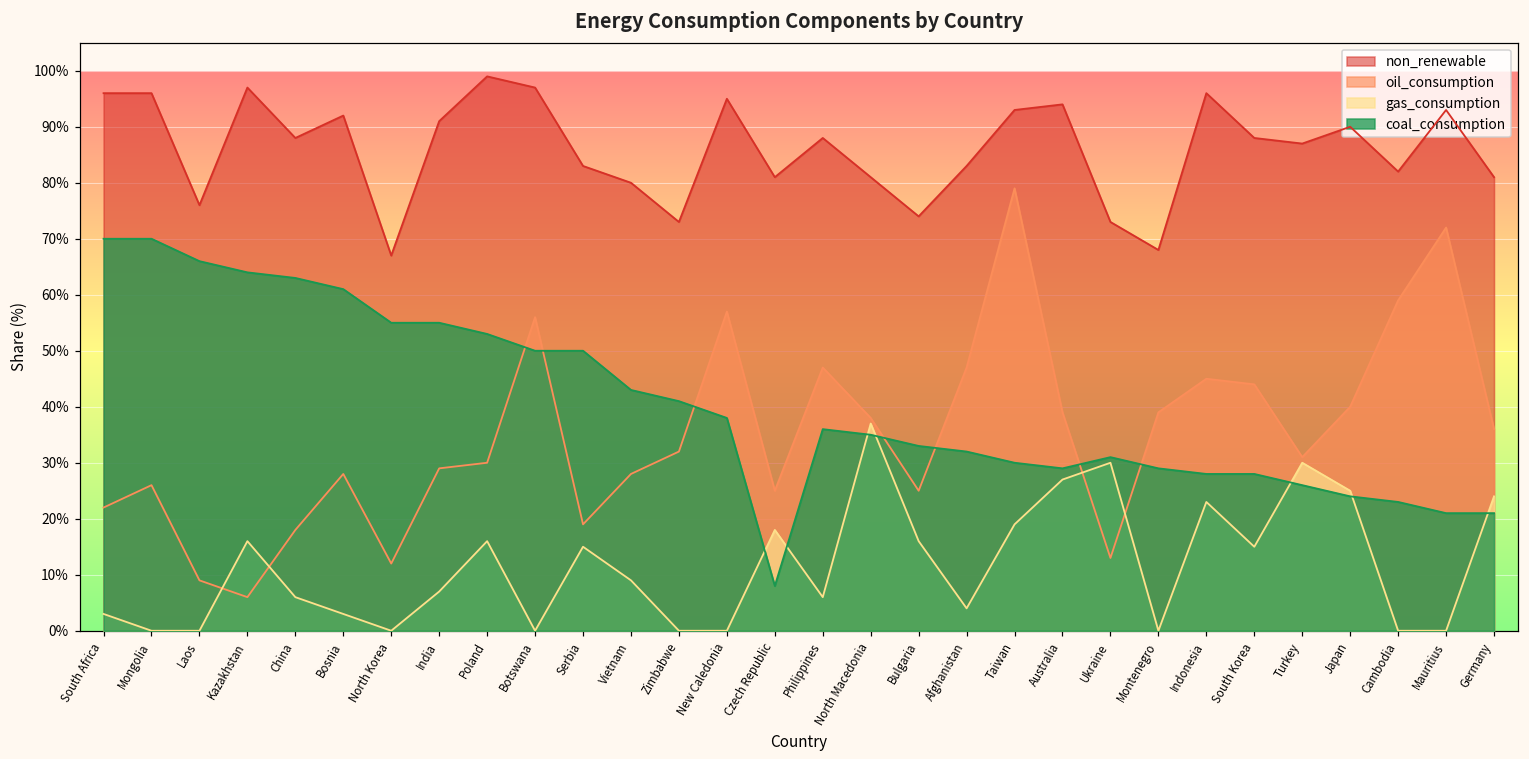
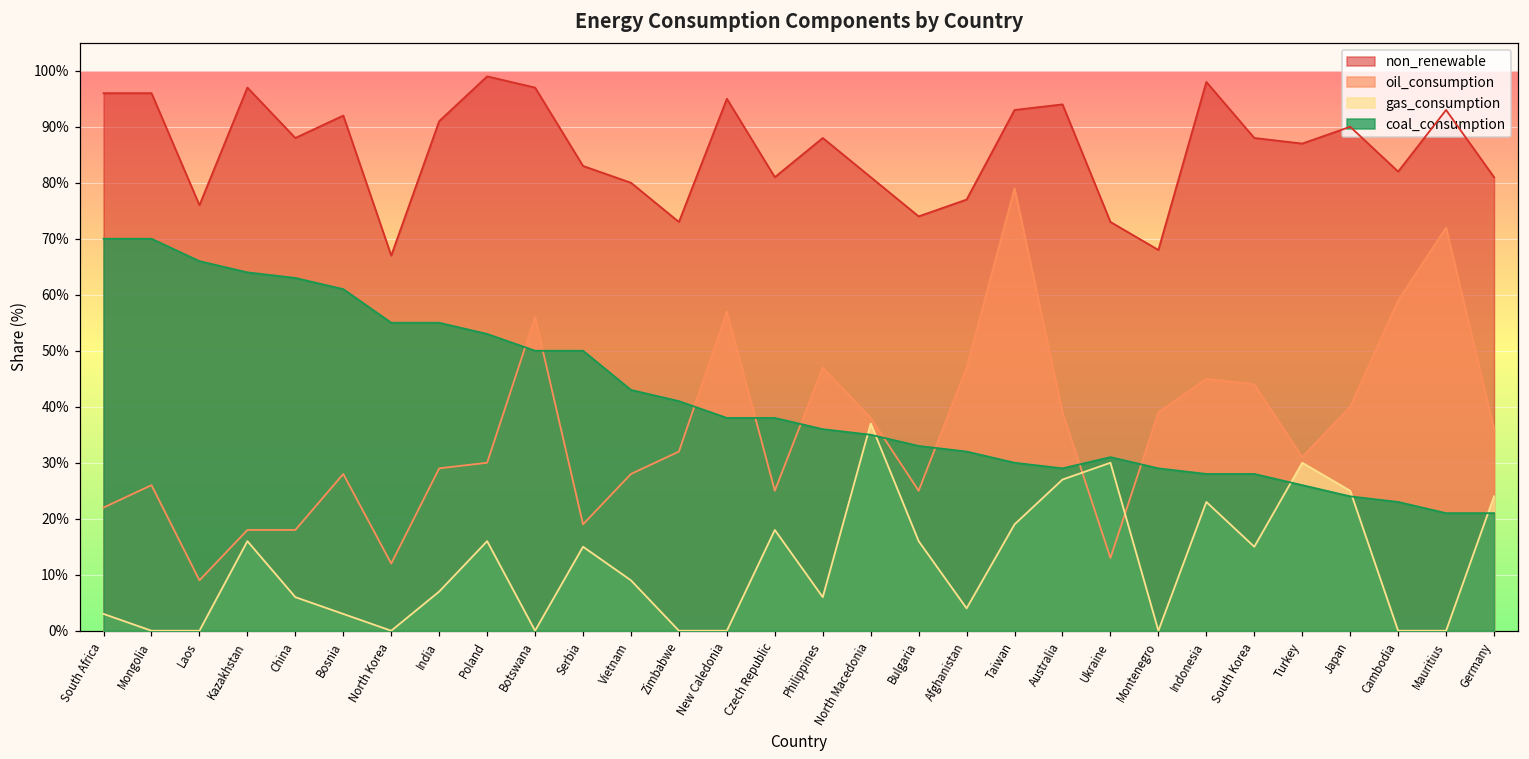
oil_consumption, Kazakhstan: 6% -> 18%
coal_consumption, Czech Republic: 8% -> 38%
non_renewable, Afghanistan: 83% -> 77%
non_renewable, Indonesia: 96% -> 98%
